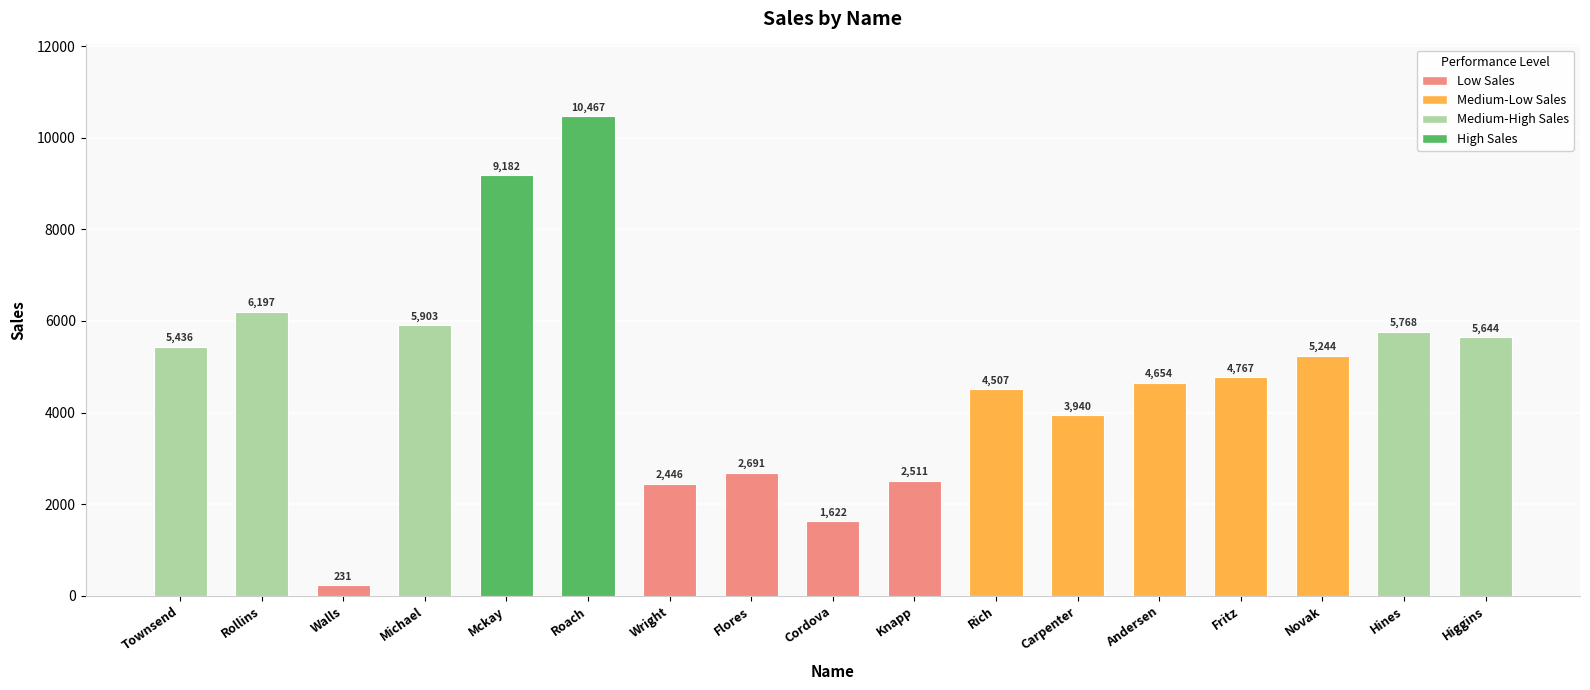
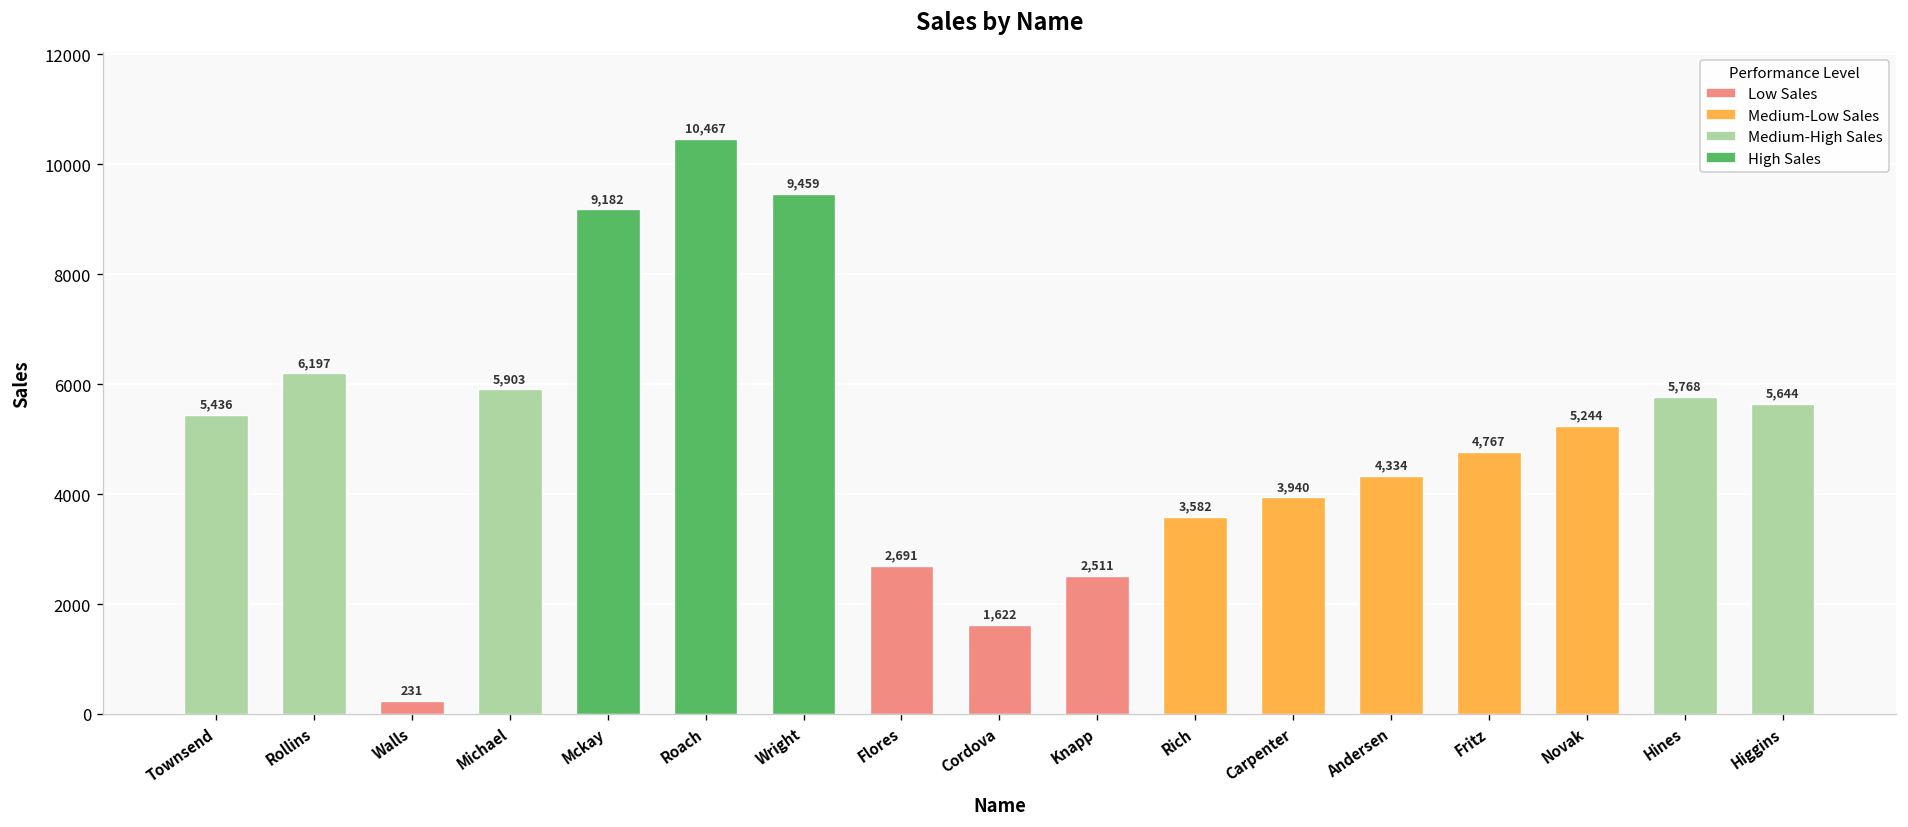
Wright: 2,446 -> 9,459
Rich: 4,507 -> 3,582
Andersen: 4,654 -> 4,334
